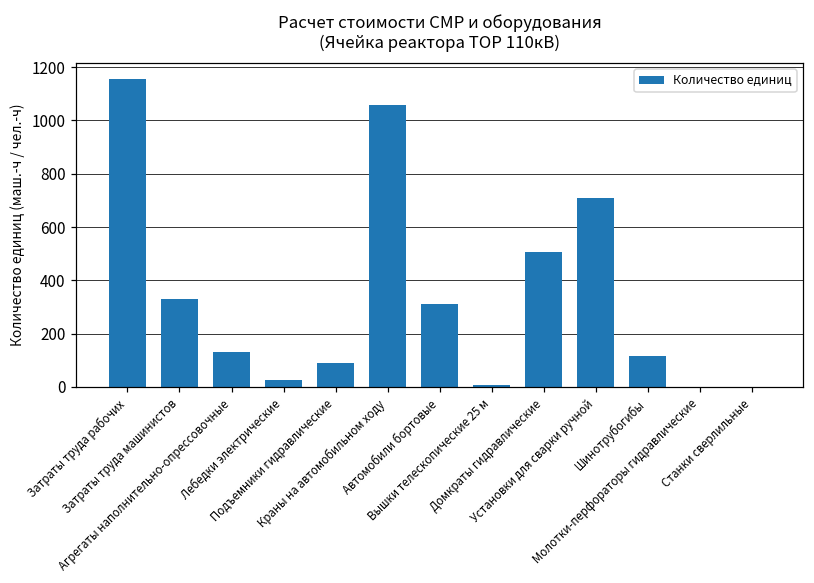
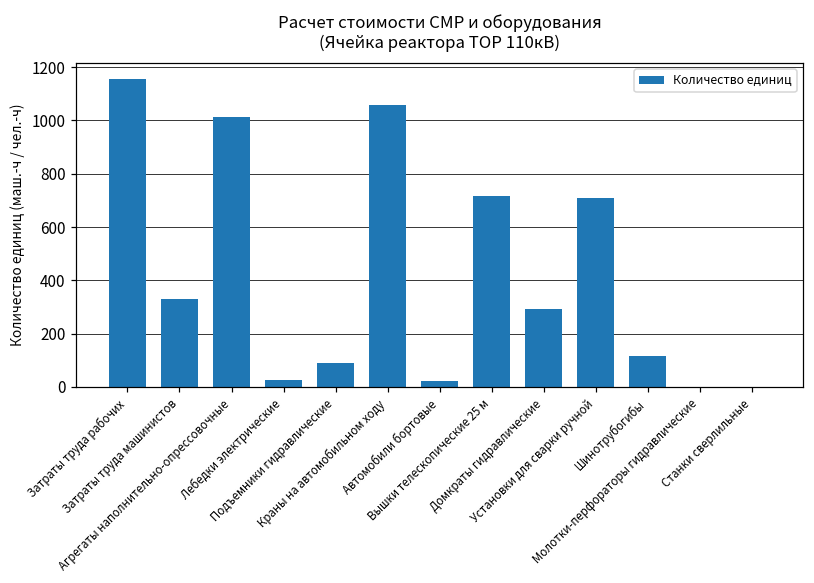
Агрегаты наполнительно-опрессовочные: 130 -> 1010
Автомобили бортовые: 310 -> 20
Вышки телескопические 25 м: 10 -> 710
Домкраты гидравлические: 510 -> 290
